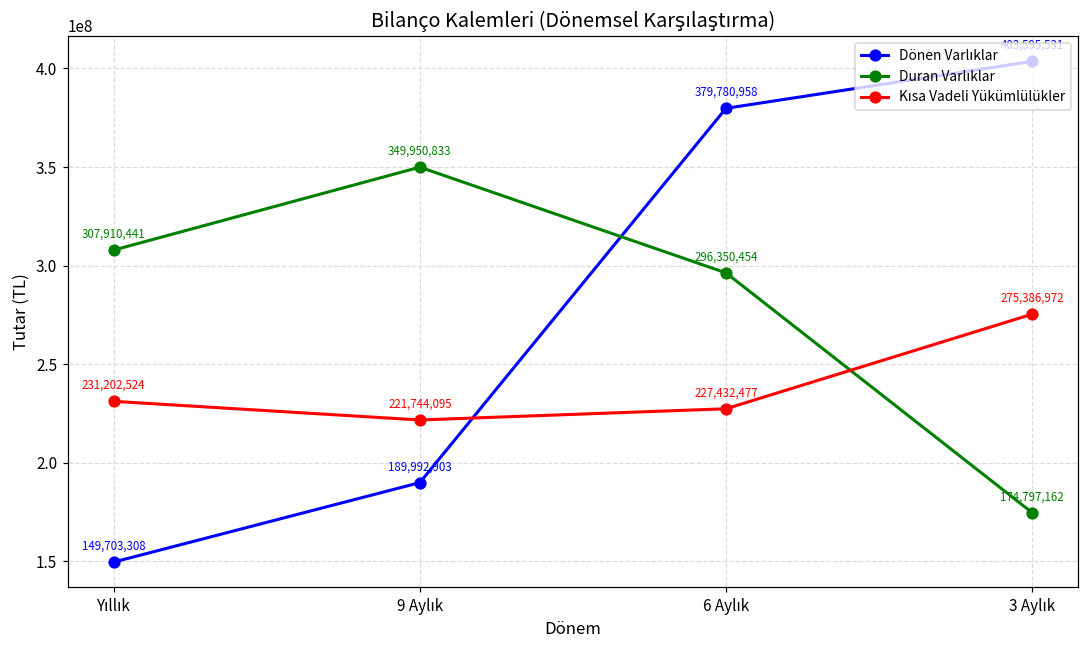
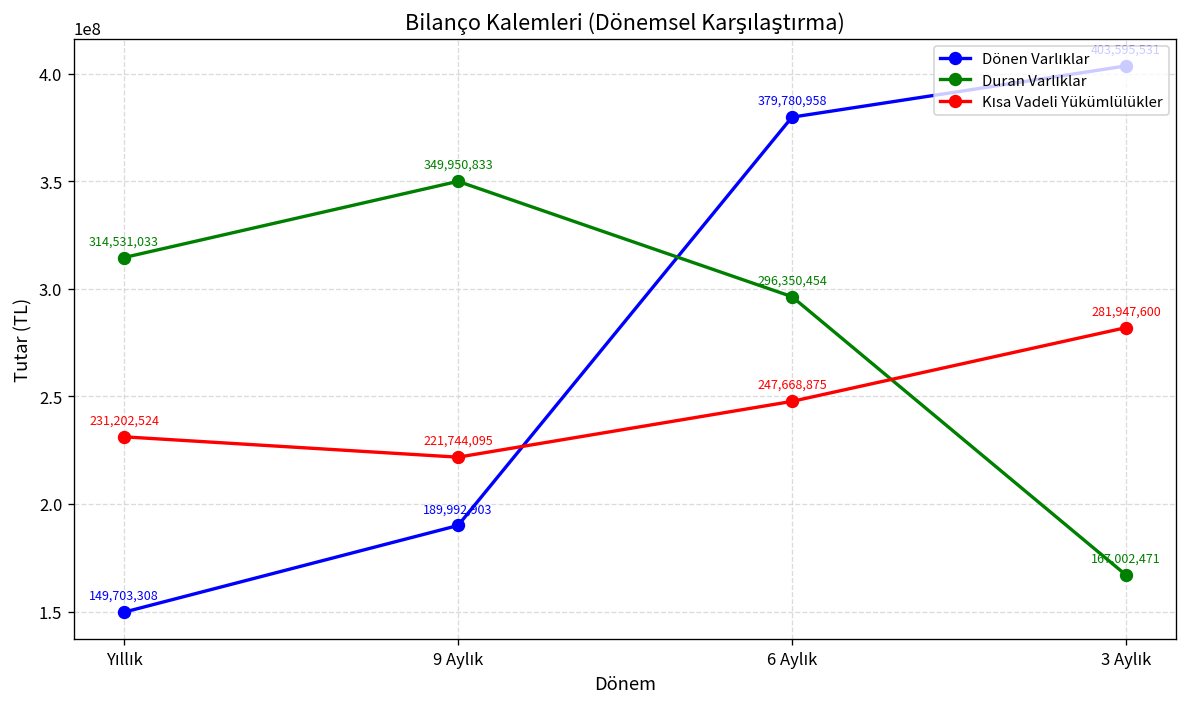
Duran Varlıklar, Yıllık: 307,910,441 -> 314,531,033
Kısa Vadeli Yükümlülükler, 6 Aylık: 227,432,477 -> 247,668,875
Duran Varlıklar, 3 Aylık: 174,797,162 -> 167,002,471
Kısa Vadeli Yükümlülükler, 3 Aylık: 275,386,972 -> 281,947,600
